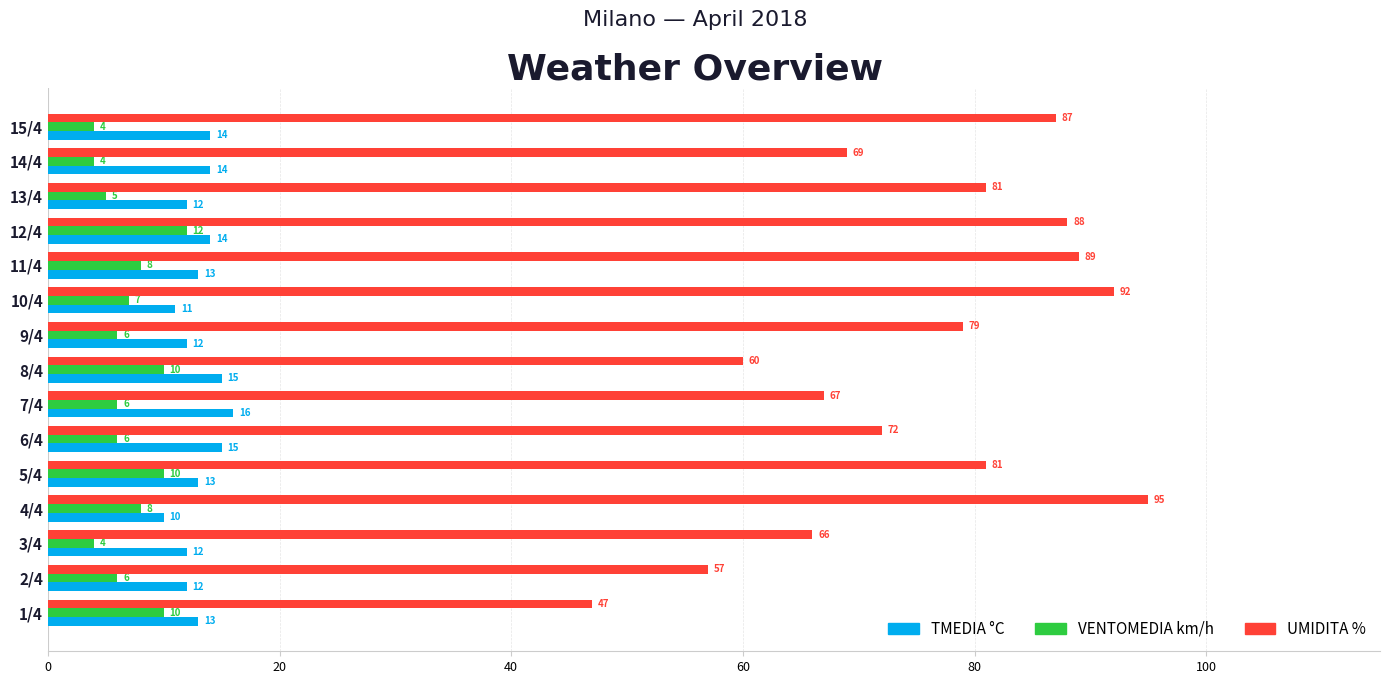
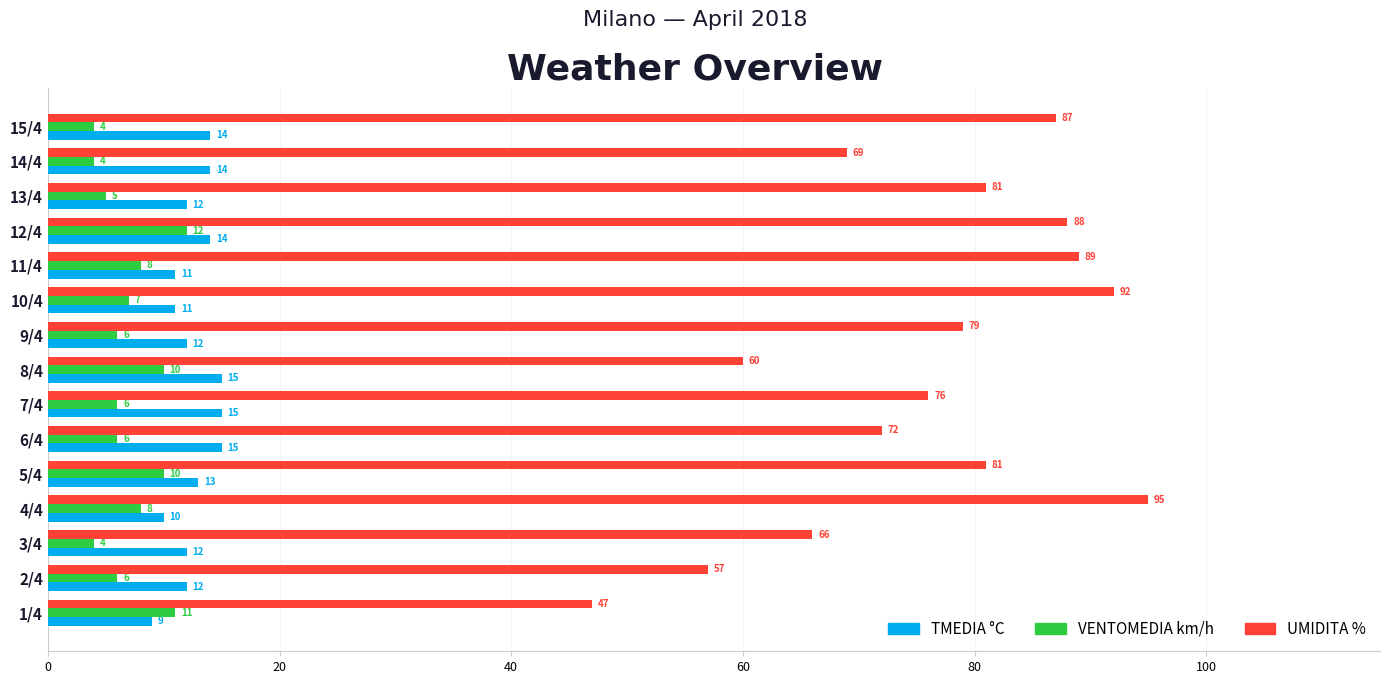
TMEDIA °C, 11/4: 13 -> 11
UMIDITA %, 7/4: 67 -> 76
TMEDIA °C, 7/4: 16 -> 15
VENTOMEDIA km/h, 1/4: 10 -> 11
TMEDIA °C, 1/4: 13 -> 9
